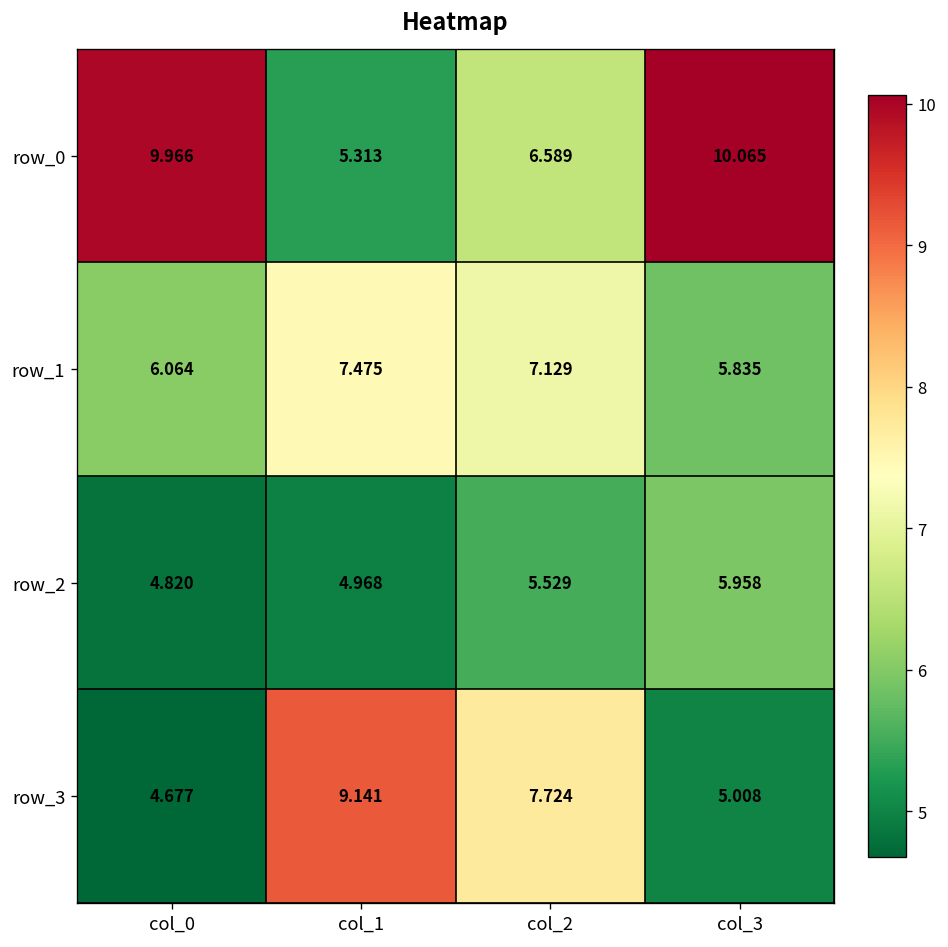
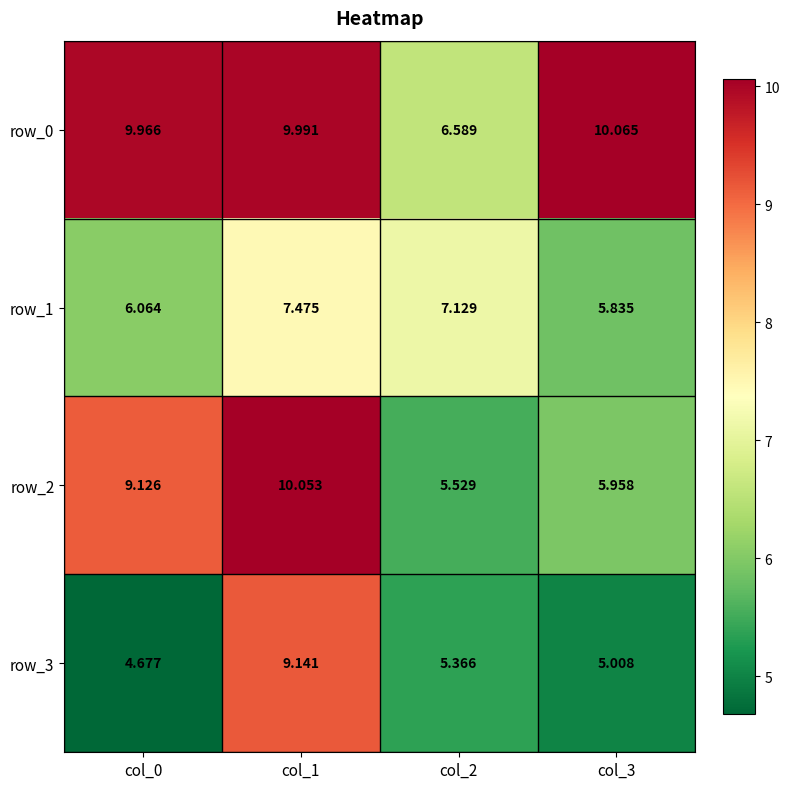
row_0, col_1: 5.313 -> 9.991
row_2, col_0: 4.820 -> 9.126
row_2, col_1: 4.968 -> 10.053
row_3, col_2: 7.724 -> 5.366
